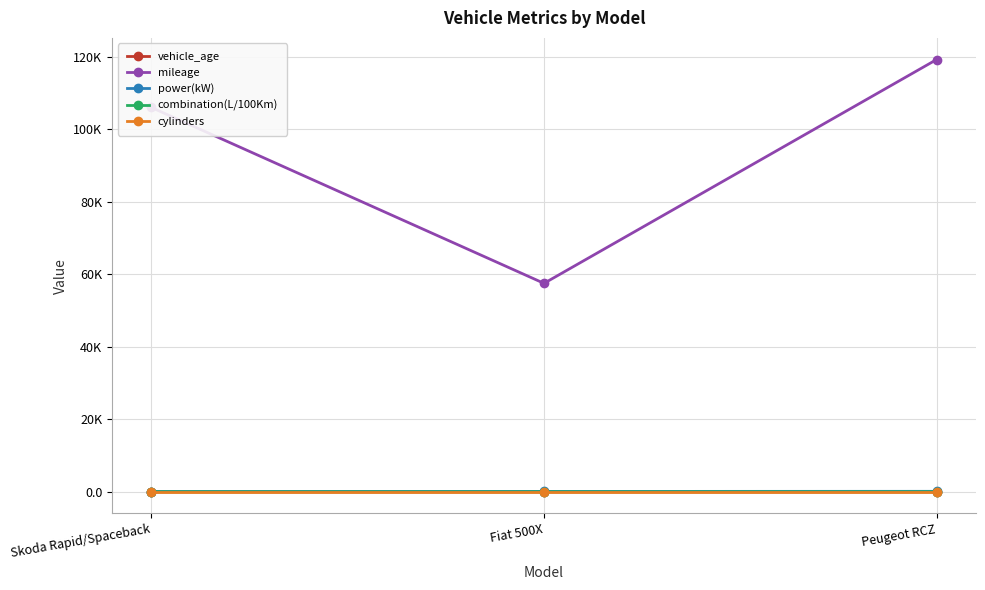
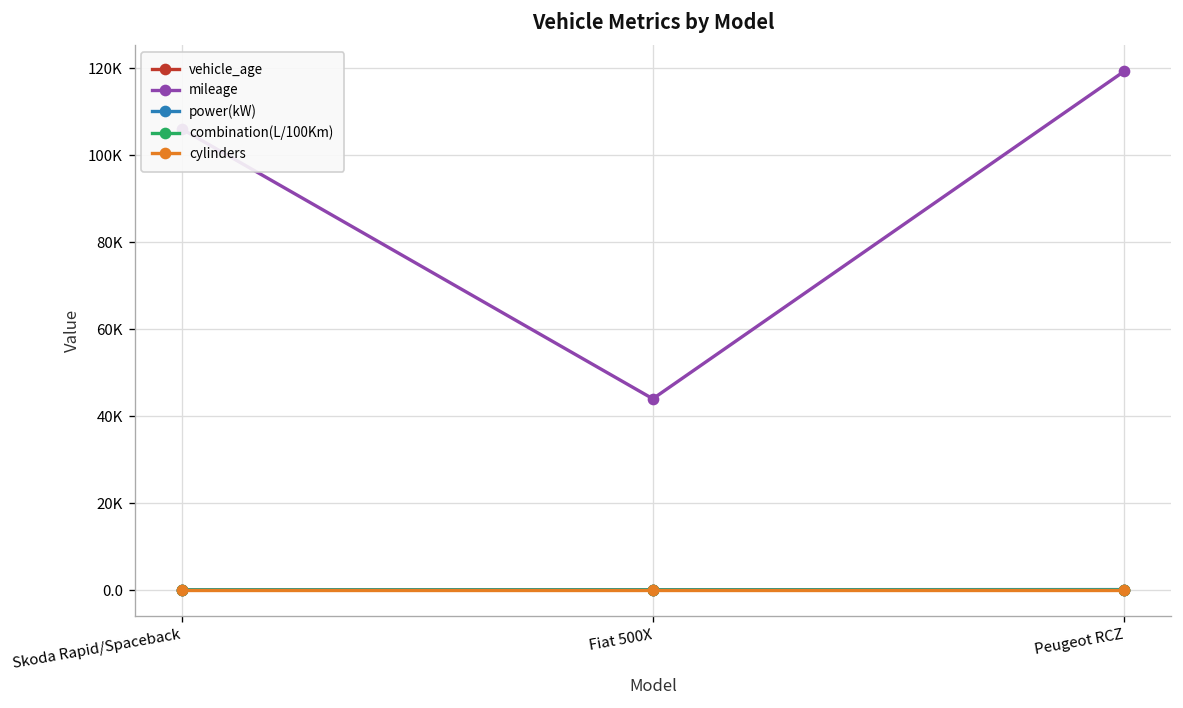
mileage, Fiat 500X: 58000 -> 44000
